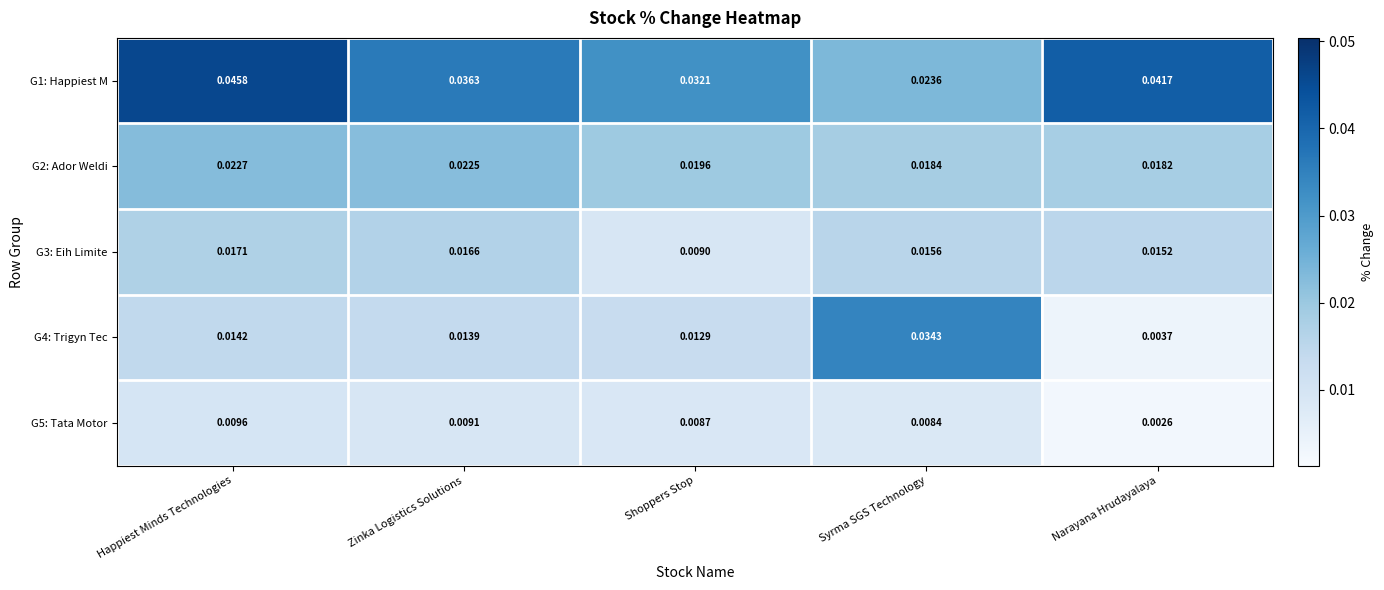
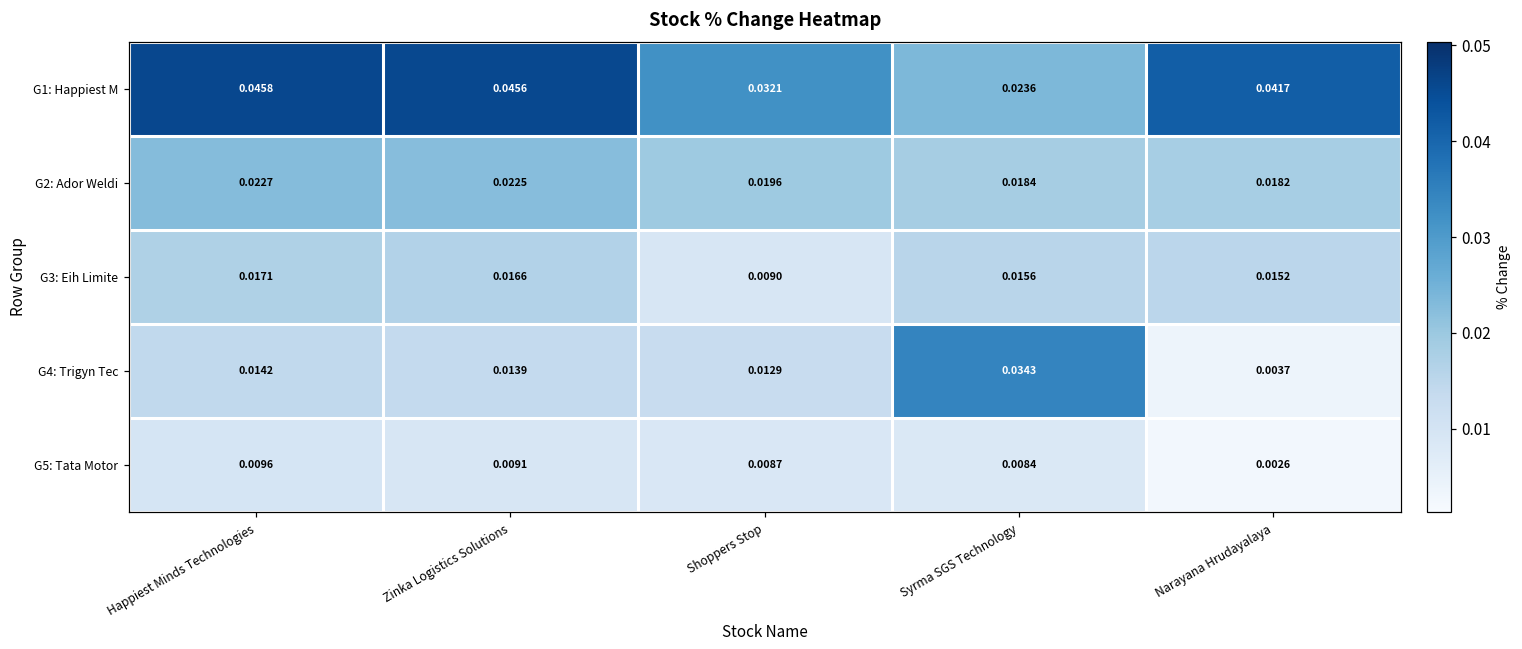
G1: Happiest M, Zinka Logistics Solutions: 0.0363 -> 0.0456
